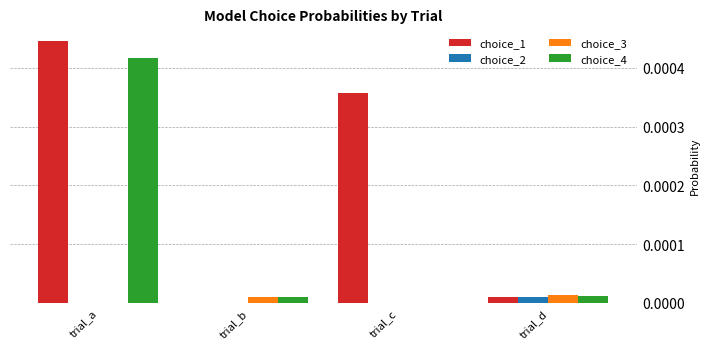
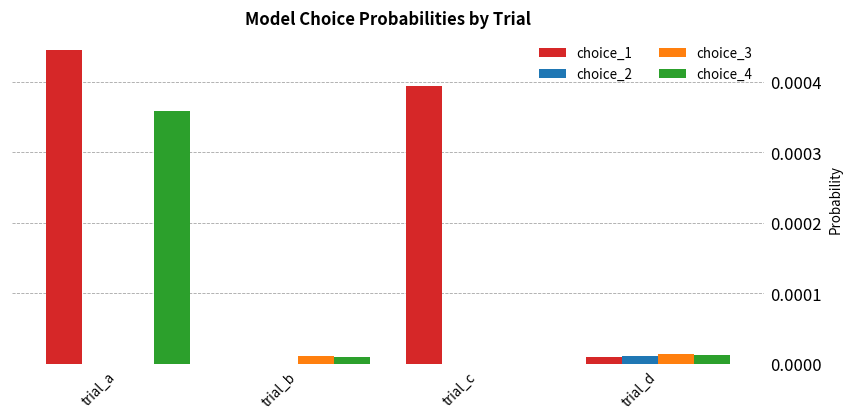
choice_4, trial_a: 0.00042 -> 0.00036
choice_1, trial_c: 0.00036 -> 0.00039
